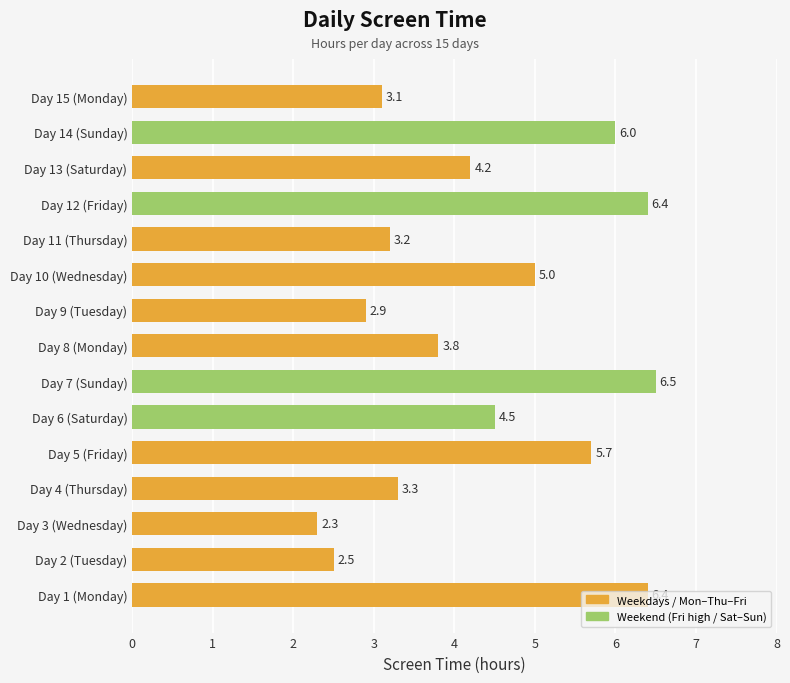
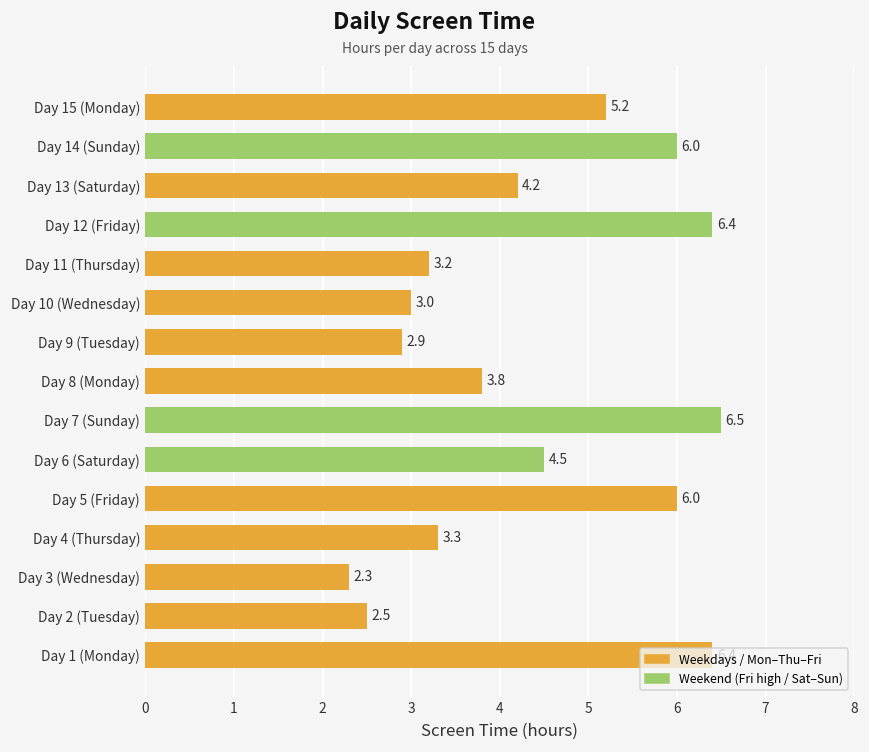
Day 15 (Monday): 3.1 -> 5.2
Day 10 (Wednesday): 5.0 -> 3.0
Day 5 (Friday): 5.7 -> 6.0
